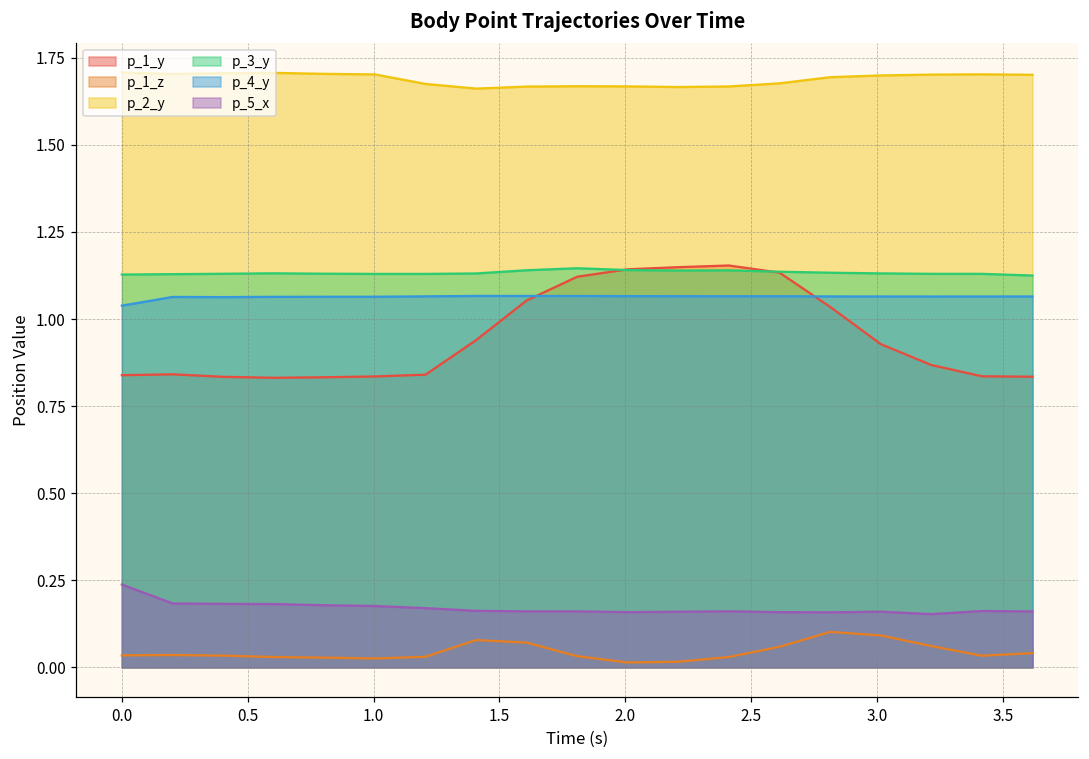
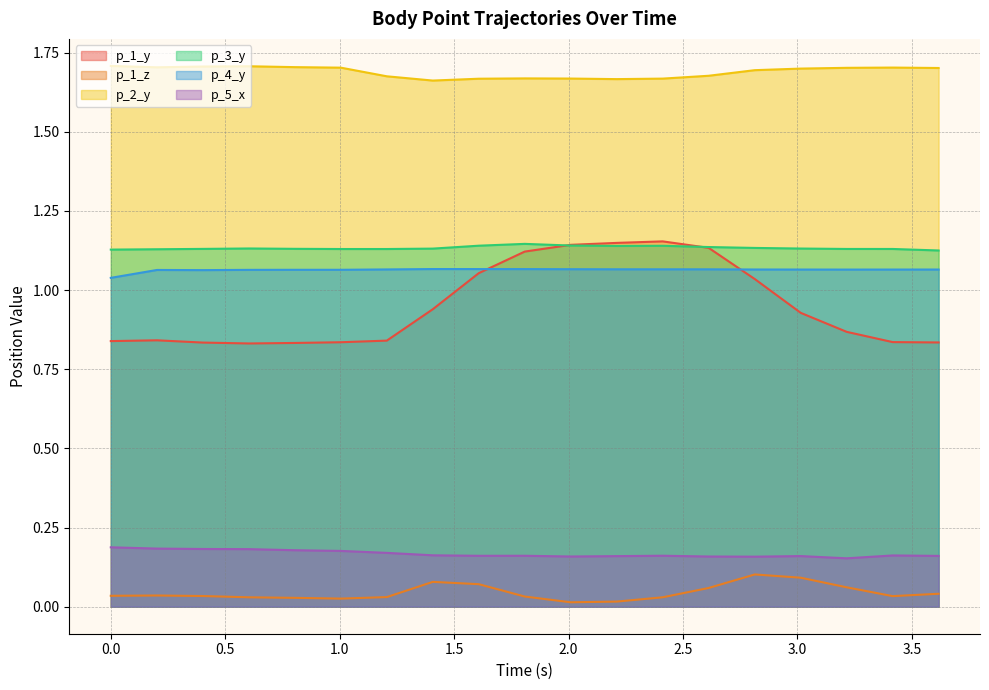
p_5_x, 0.0: 0.24 -> 0.19
